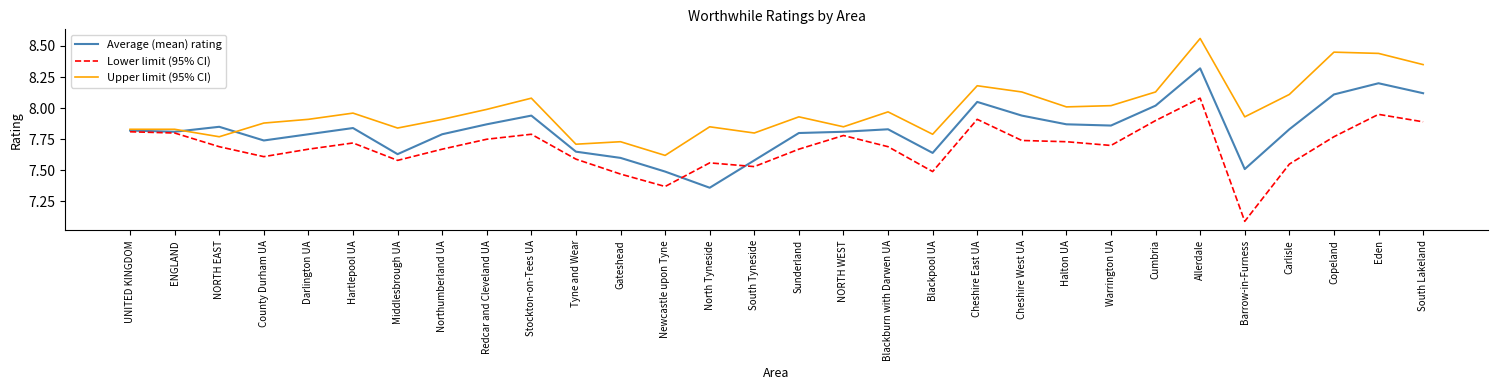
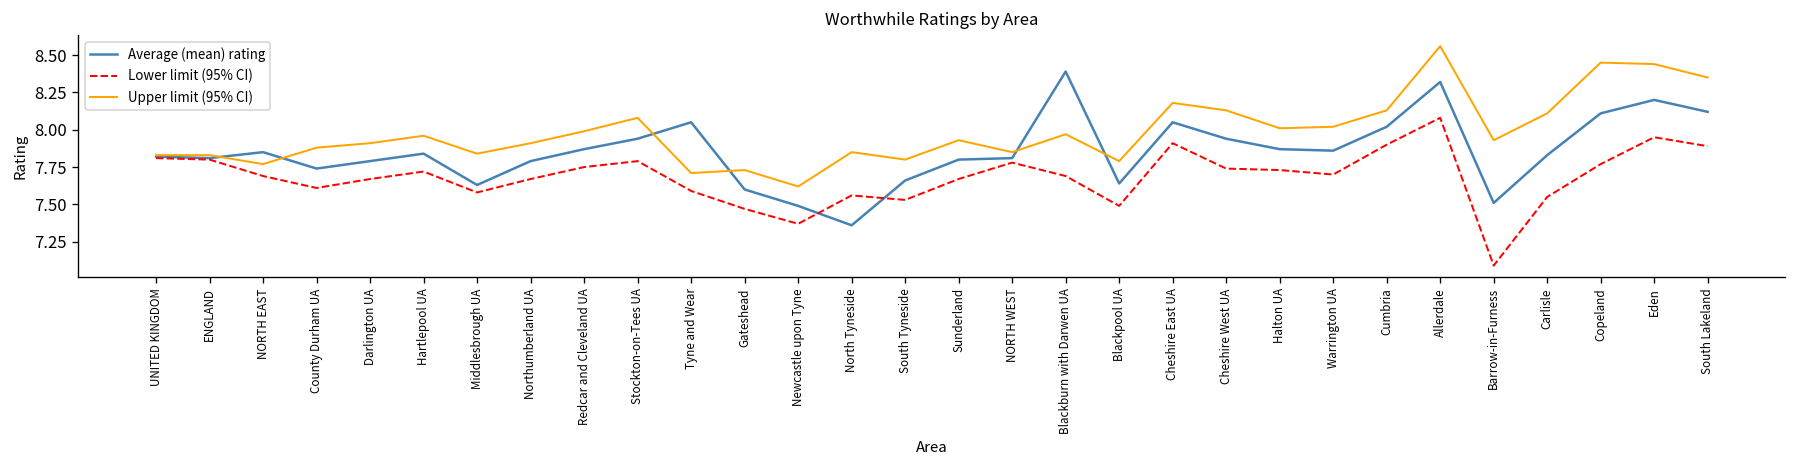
Average (mean) rating, Tyne and Wear: 7.65 -> 8.05
Average (mean) rating, South Tyneside: 7.58 -> 7.66
Average (mean) rating, Blackburn with Darwen UA: 7.83 -> 8.39
